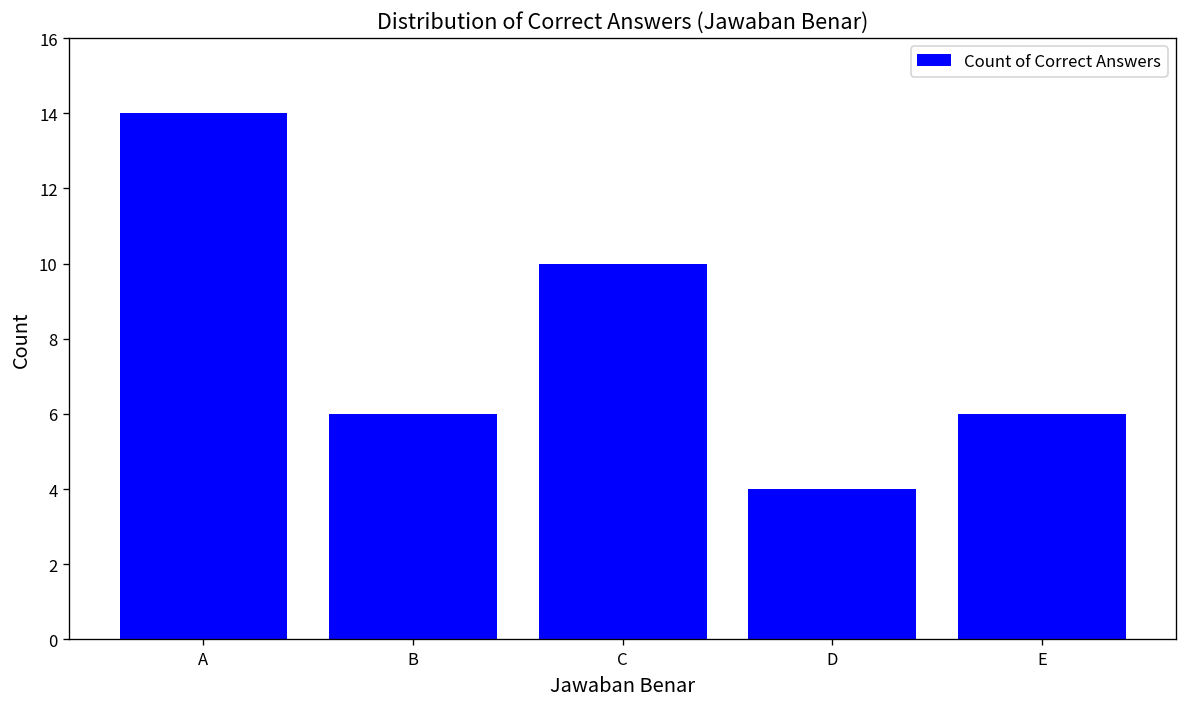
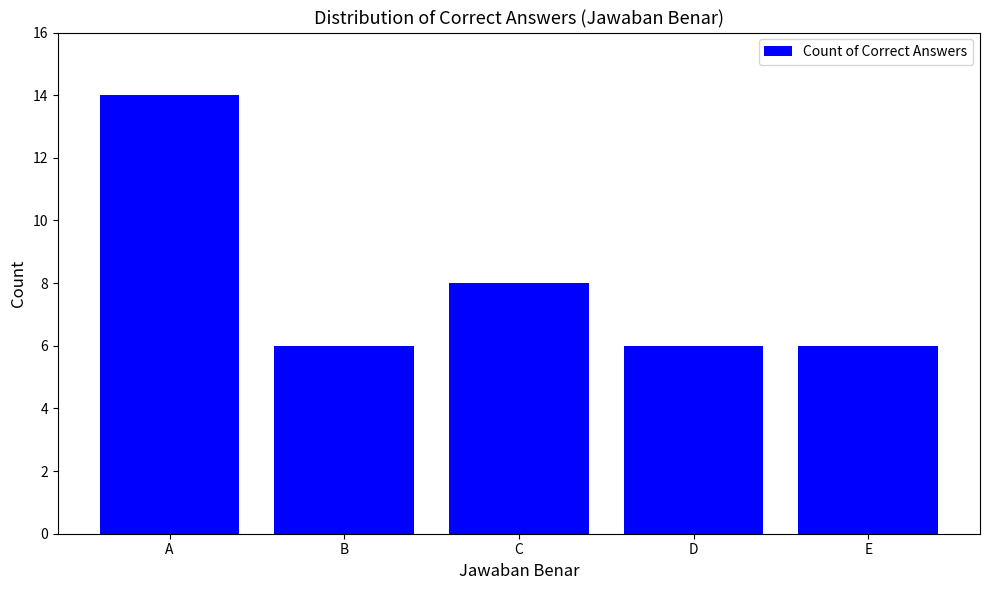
C: 10 -> 8
D: 4 -> 6
